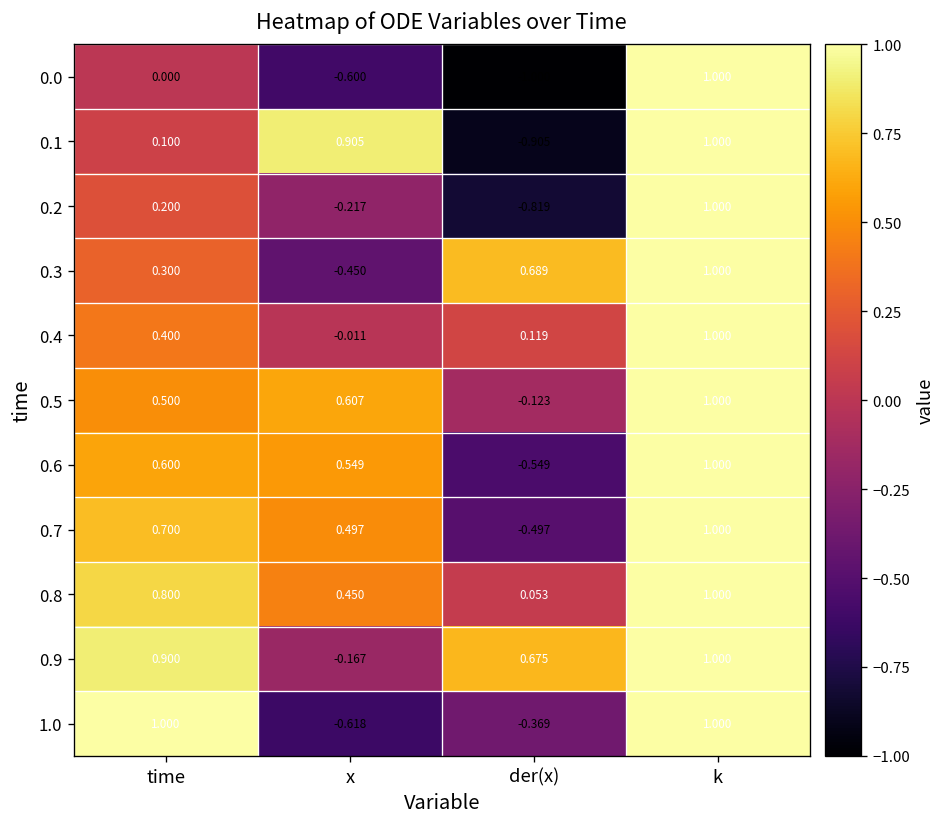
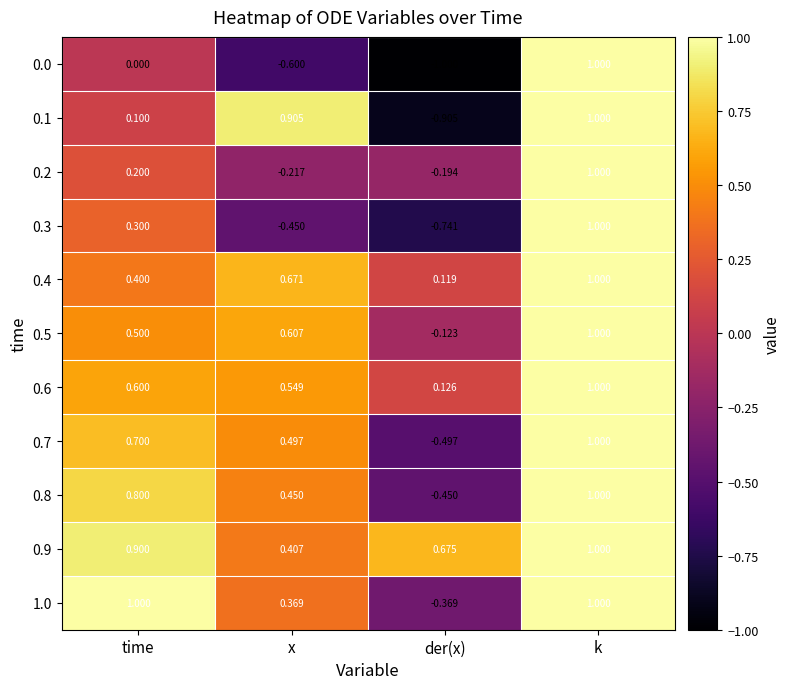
0.2, der(x): -0.819 -> -0.194
0.3, der(x): 0.689 -> -0.741
0.4, x: -0.011 -> 0.671
0.6, der(x): -0.549 -> 0.126
0.8, der(x): 0.053 -> -0.450
0.9, x: -0.167 -> 0.407
1.0, x: -0.618 -> 0.369
